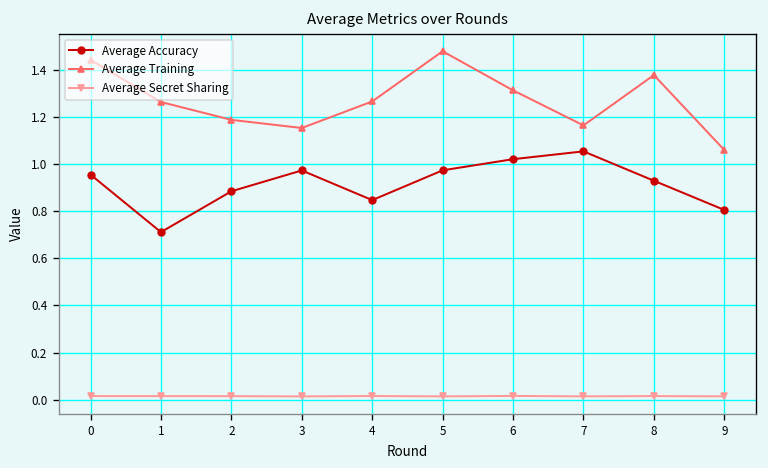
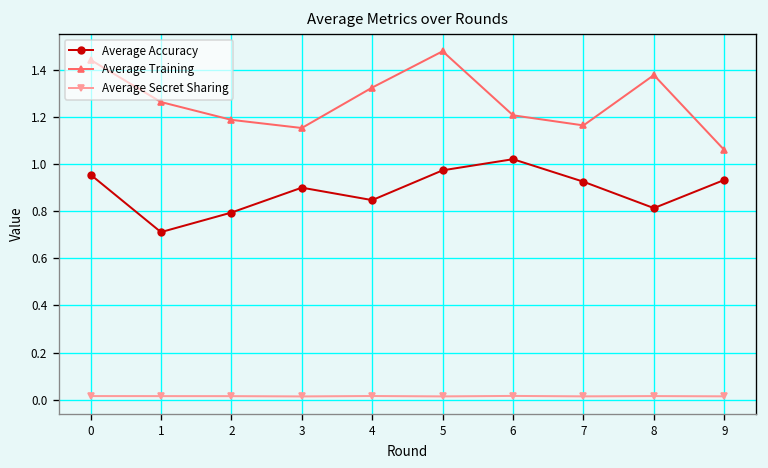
Average Accuracy, 2: 0.88 -> 0.79
Average Accuracy, 3: 0.97 -> 0.90
Average Training, 4: 1.27 -> 1.33
Average Training, 6: 1.31 -> 1.21
Average Accuracy, 7: 1.05 -> 0.93
Average Accuracy, 8: 0.93 -> 0.81
Average Accuracy, 9: 0.81 -> 0.93
